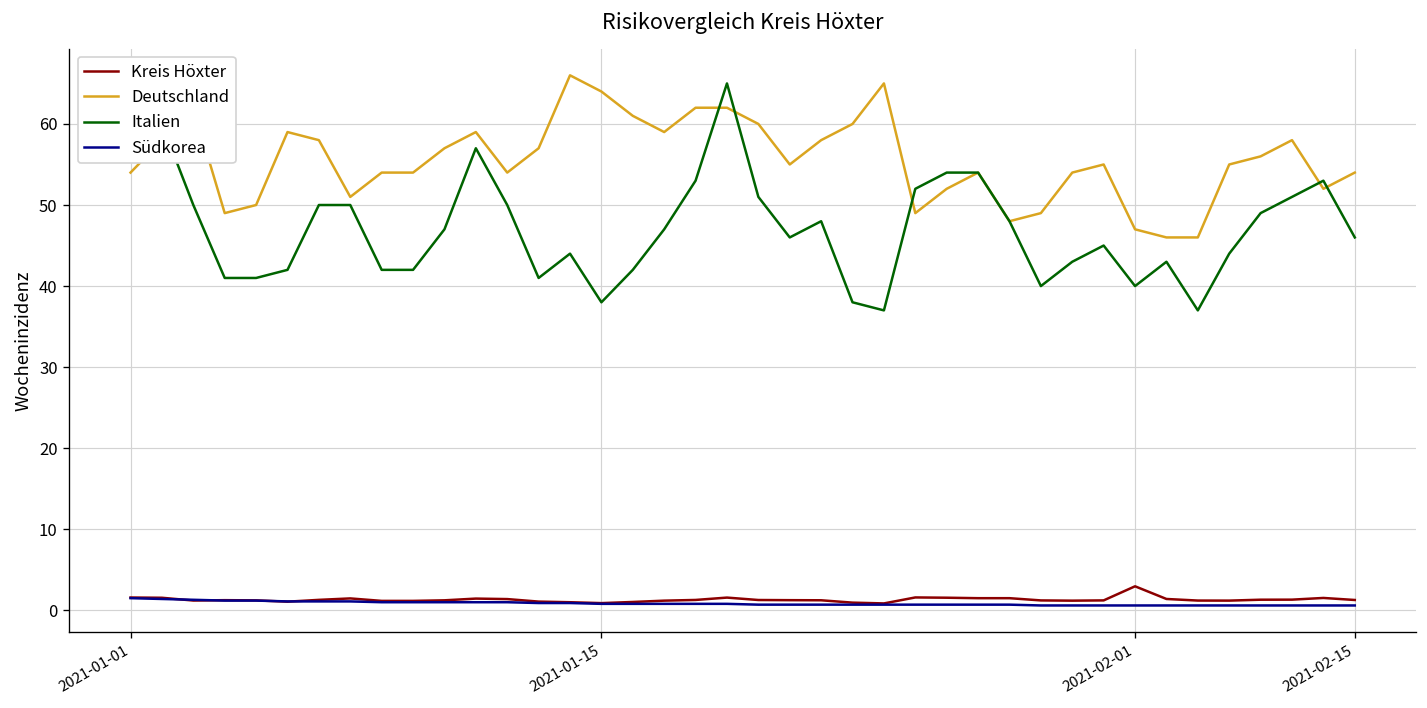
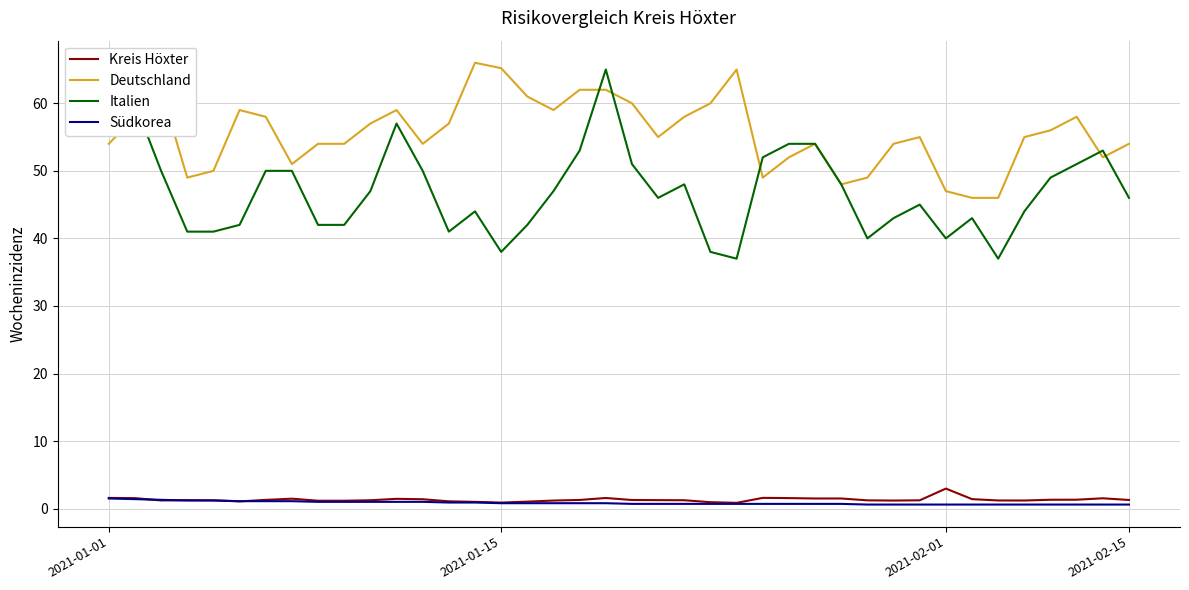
Deutschland, 2021-01-15: 64 -> 65
